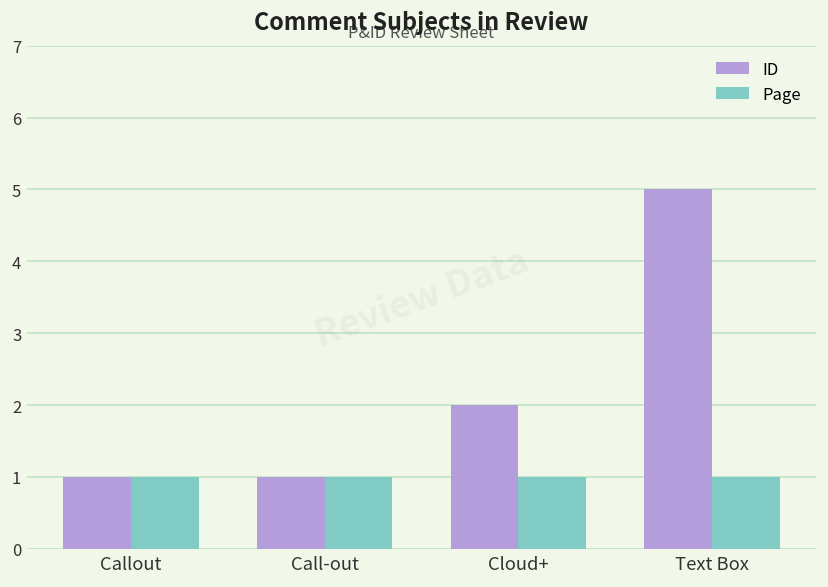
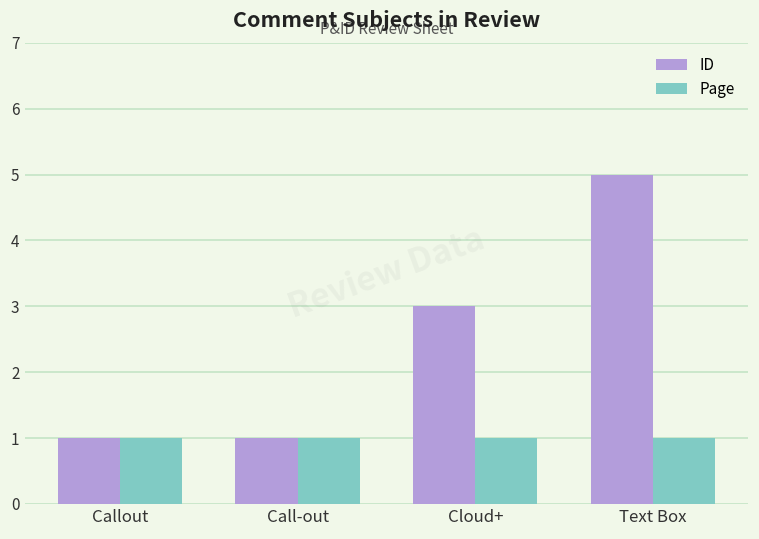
ID, Cloud+: 2 -> 3
